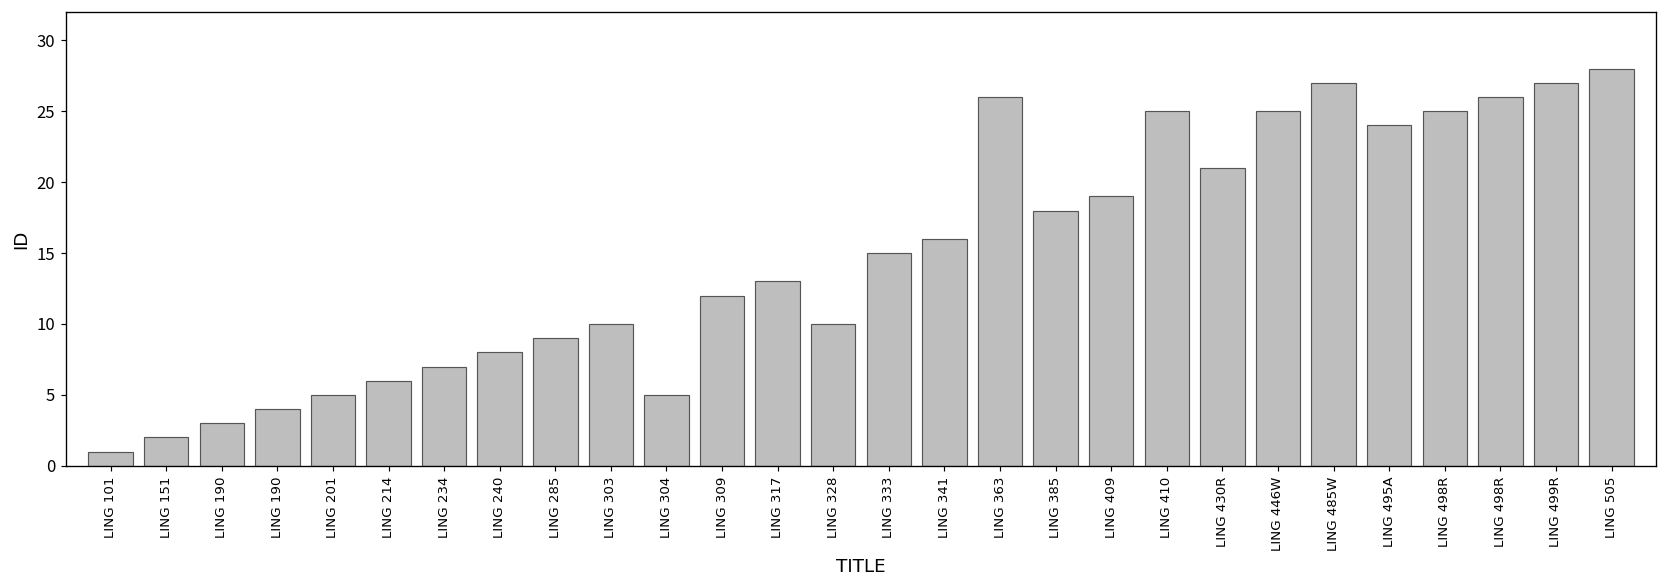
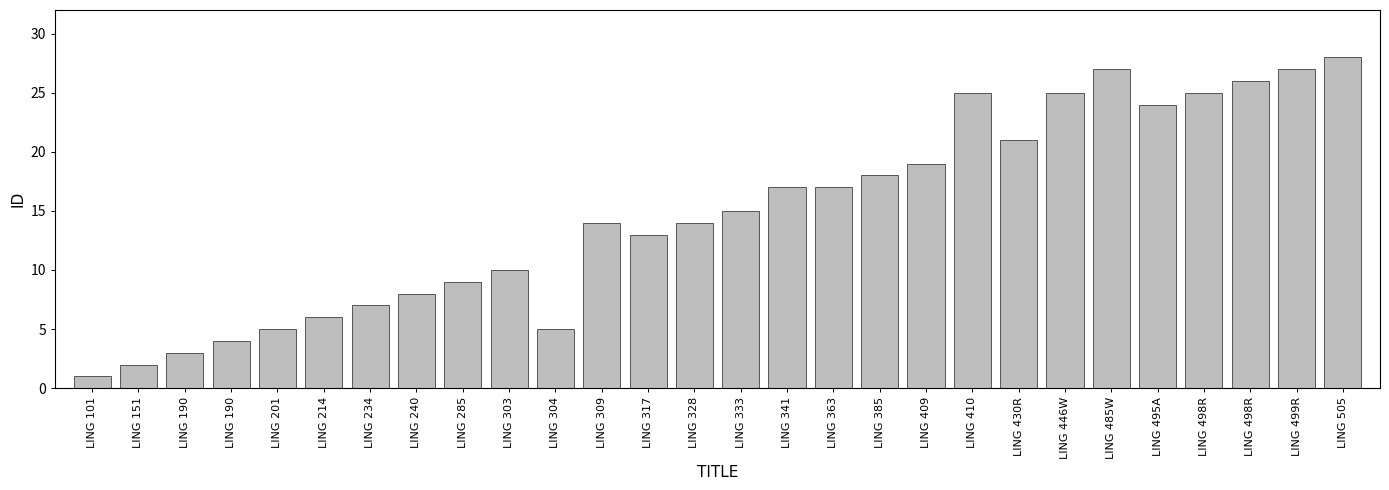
LING 309: 12 -> 14
LING 328: 10 -> 14
LING 341: 16 -> 17
LING 363: 26 -> 17
